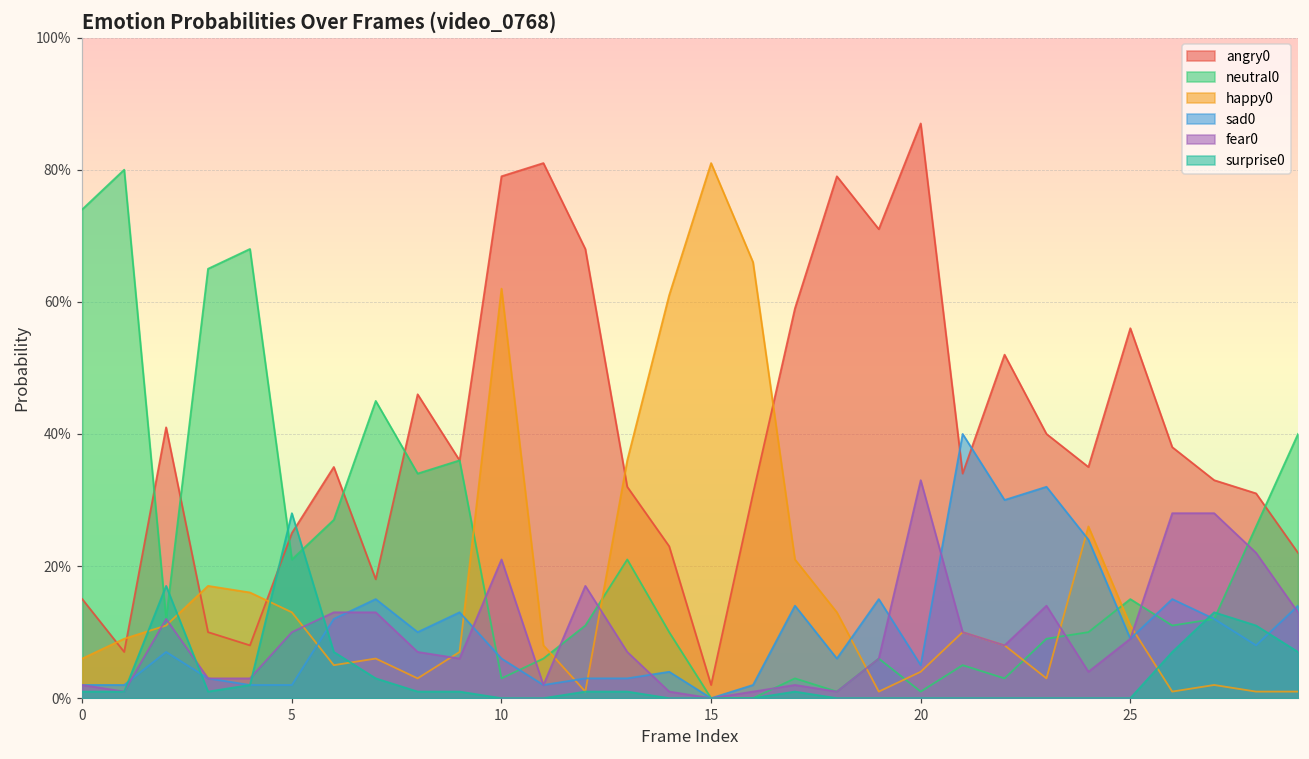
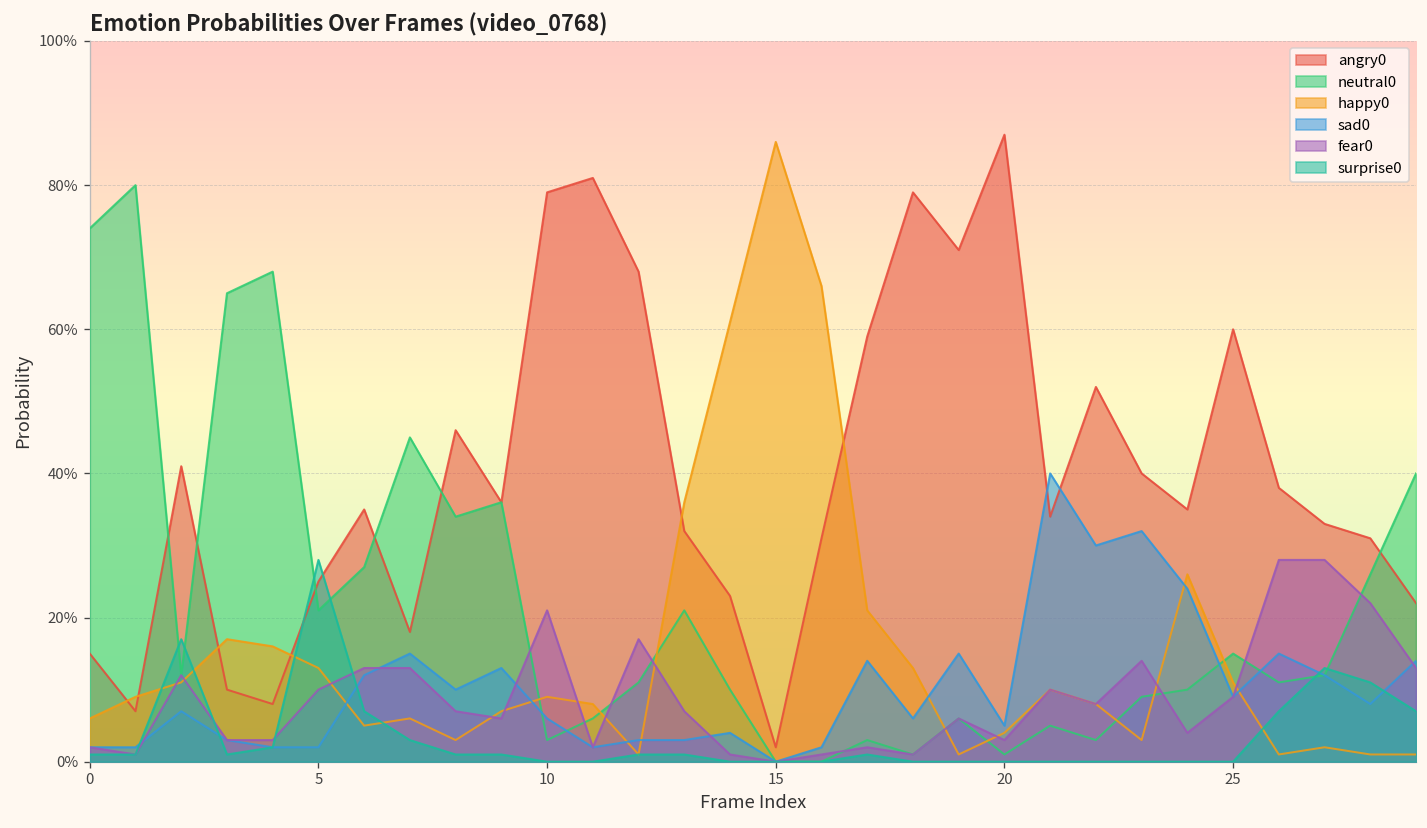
happy0, 10: 62% -> 9%
happy0, 15: 81% -> 86%
fear0, 20: 33% -> 3%
angry0, 25: 56% -> 60%
